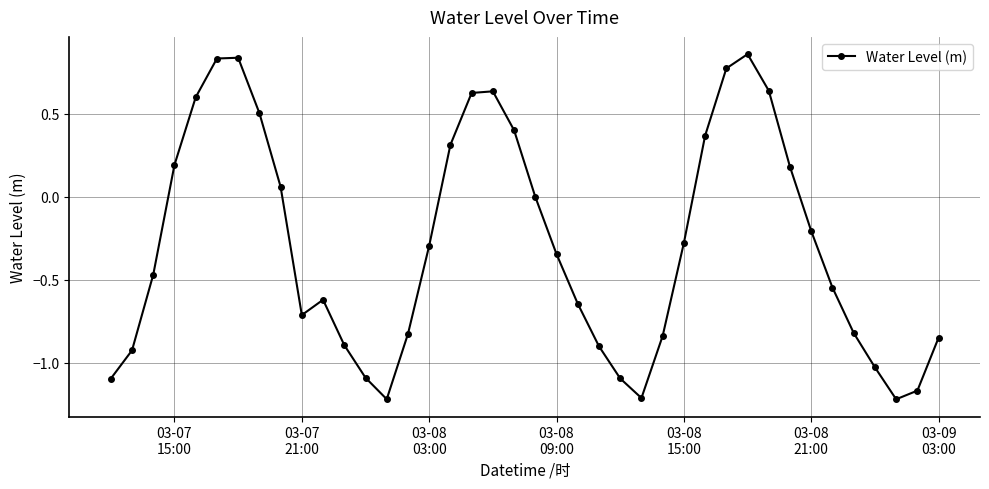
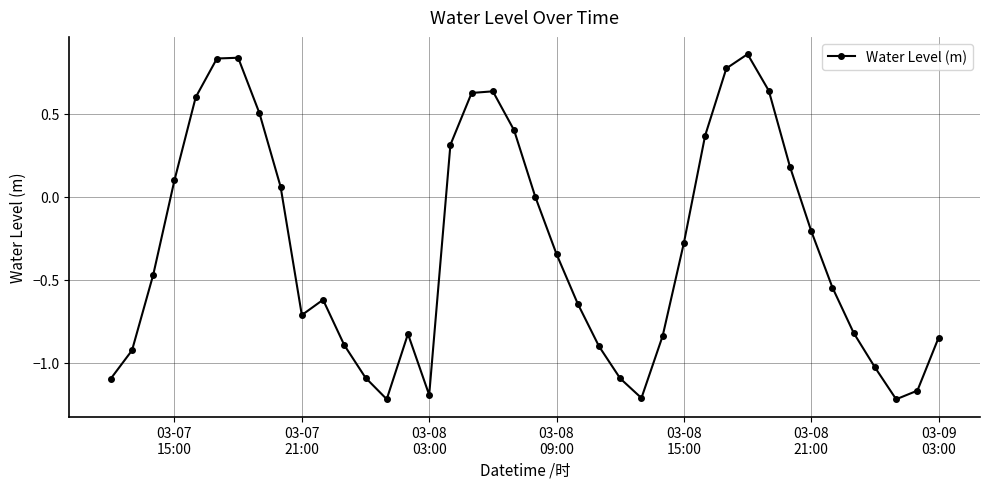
03-07 15:00: 0.19 -> 0.10
03-08 03:00: -0.30 -> -1.19
